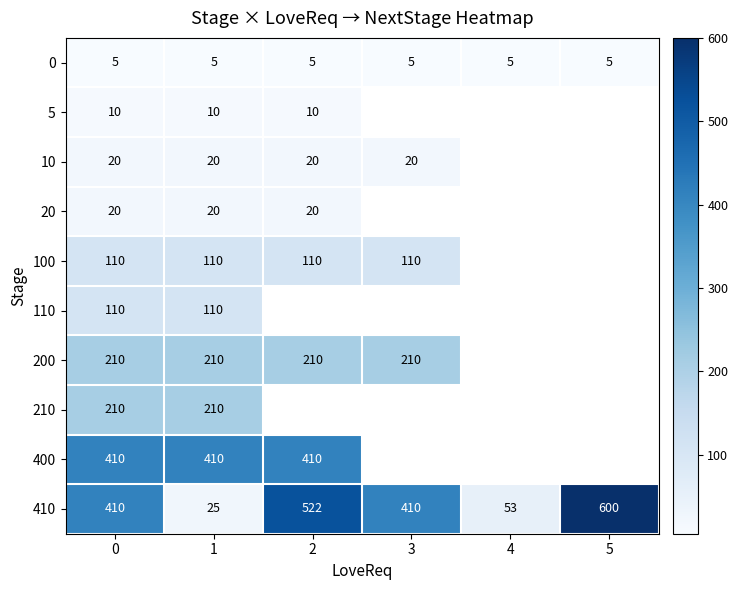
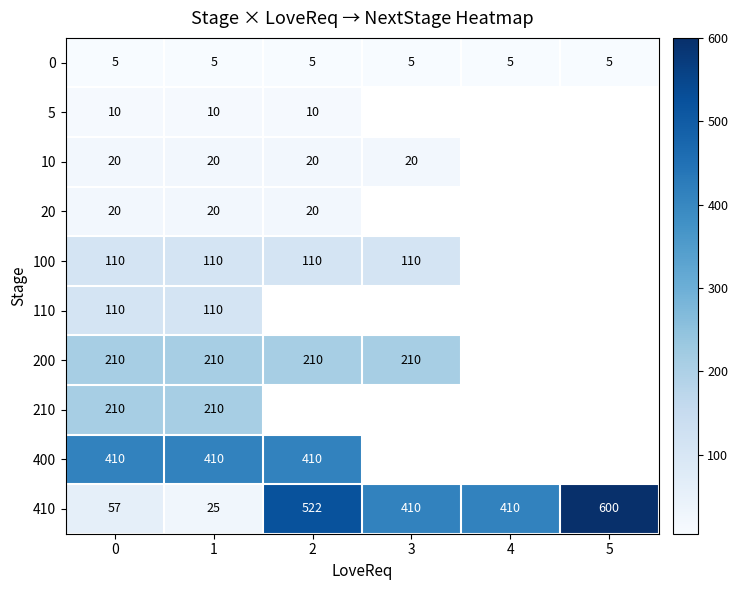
410, 0: 410 -> 57
410, 4: 53 -> 410
